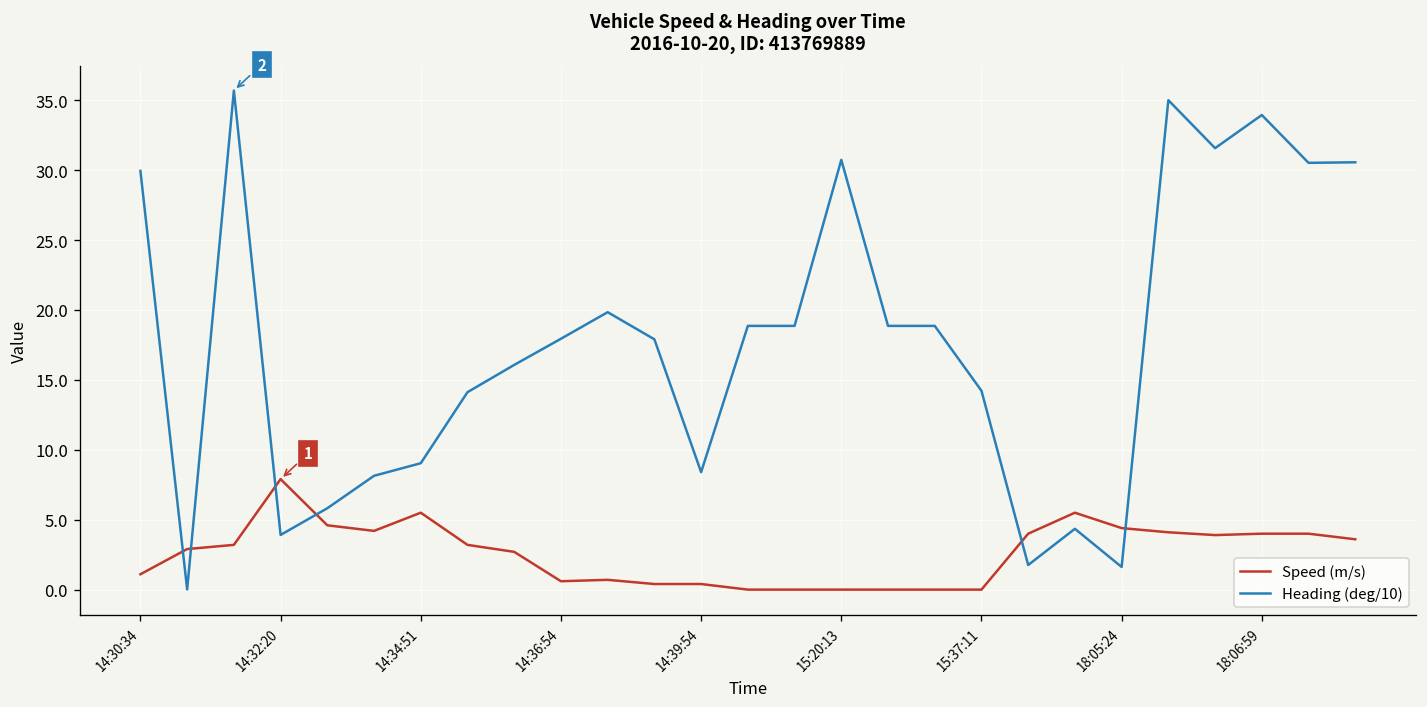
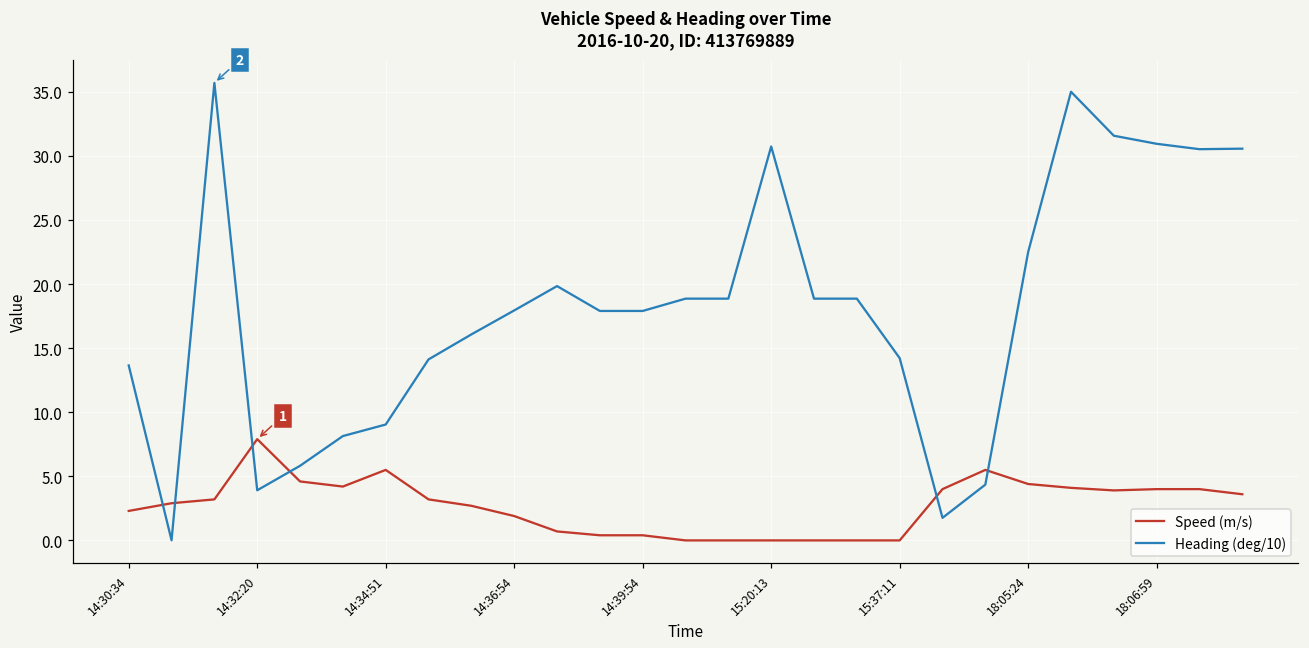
Speed (m/s), 14:30:34: 1.1 -> 2.3
Heading (deg/10), 14:30:34: 29.9 -> 13.7
Speed (m/s), 14:36:54: 0.6 -> 1.9
Heading (deg/10), 14:39:54: 8.4 -> 17.9
Heading (deg/10), 18:05:24: 1.6 -> 22.5
Heading (deg/10), 18:06:59: 33.9 -> 30.9
